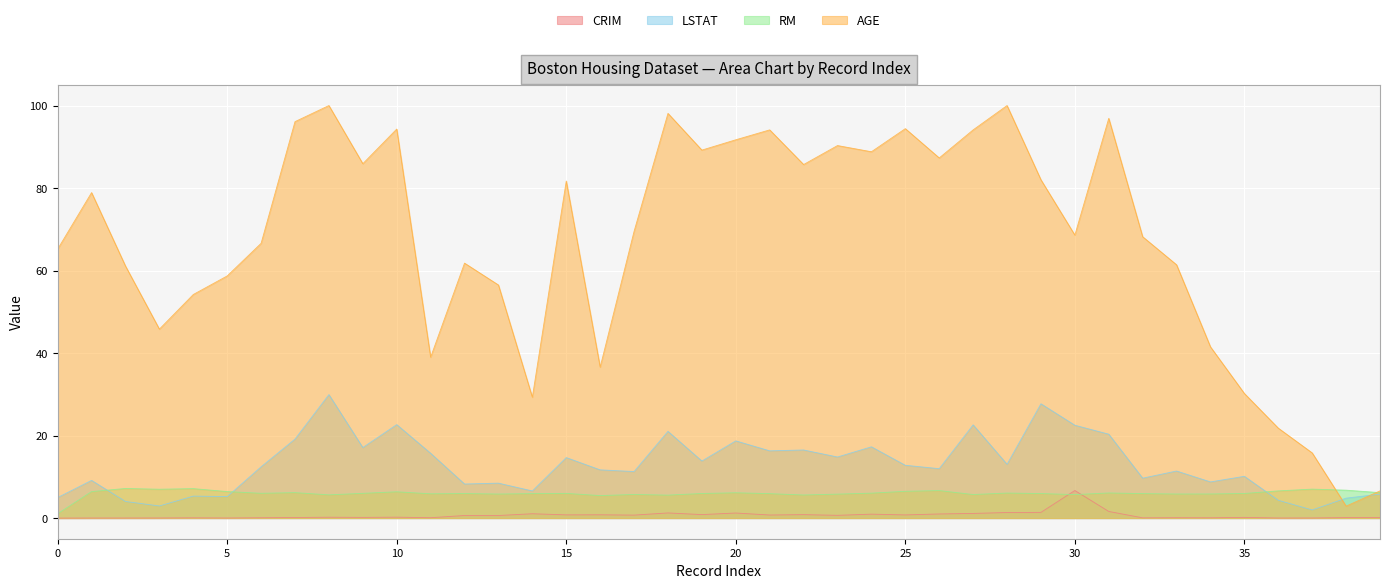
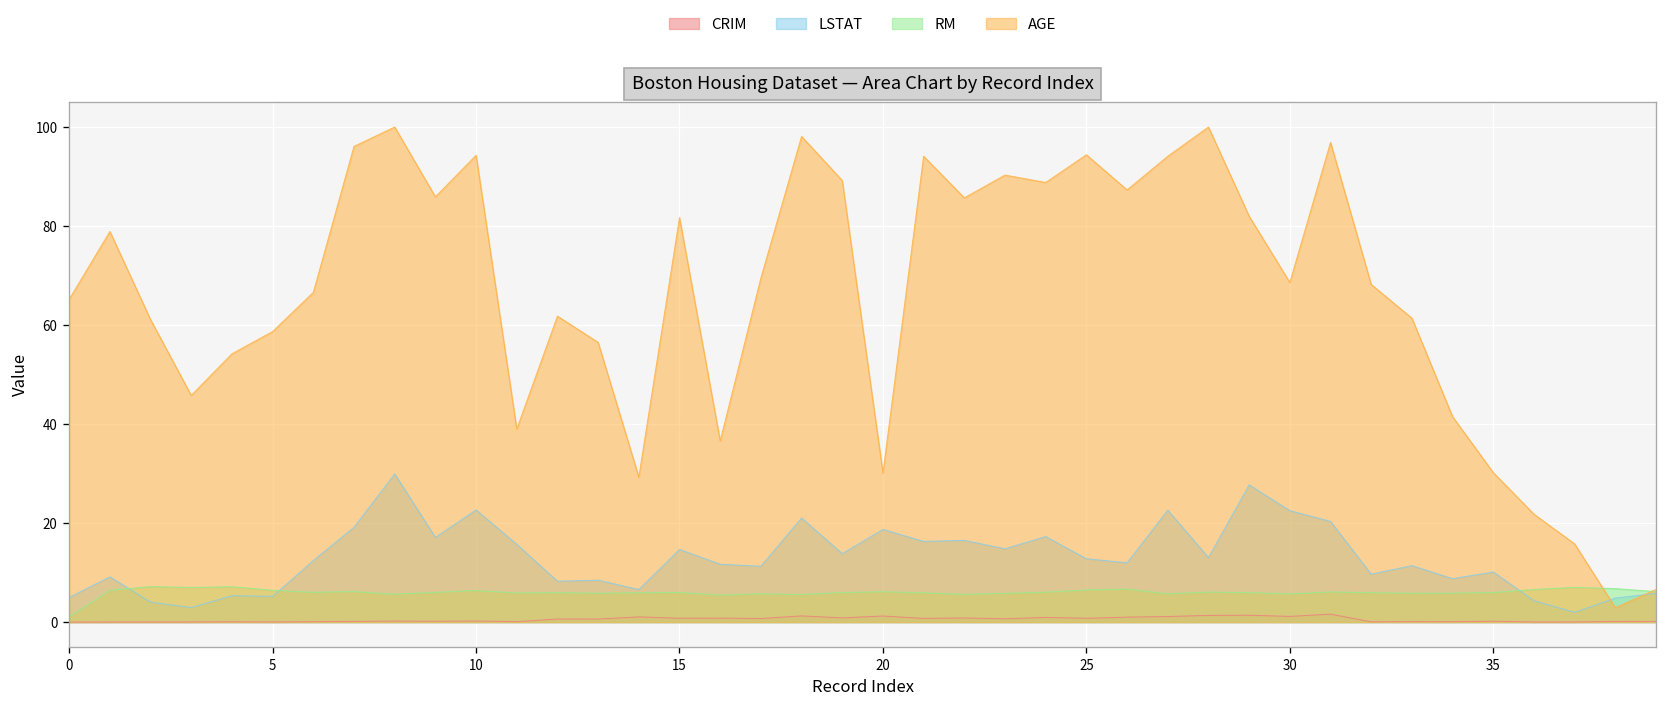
AGE, 20: 92 -> 30
CRIM, 30: 7 -> 1
